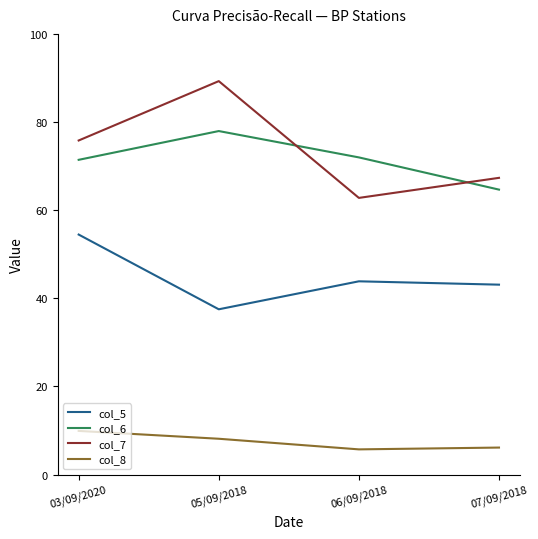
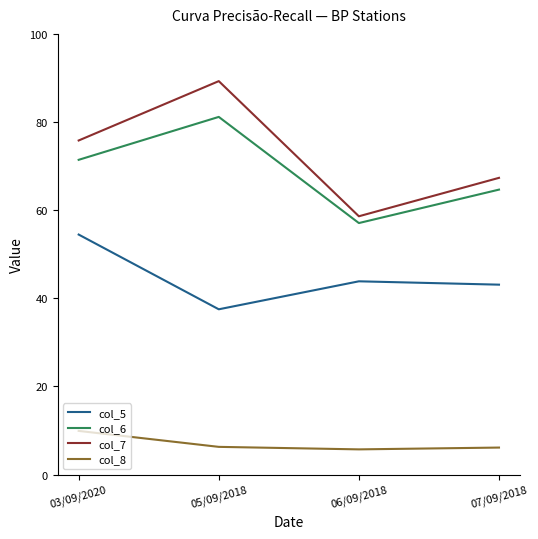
col_6, 05/09/2018: 78 -> 81
col_8, 05/09/2018: 8 -> 6
col_6, 06/09/2018: 72 -> 57
col_7, 06/09/2018: 63 -> 59
